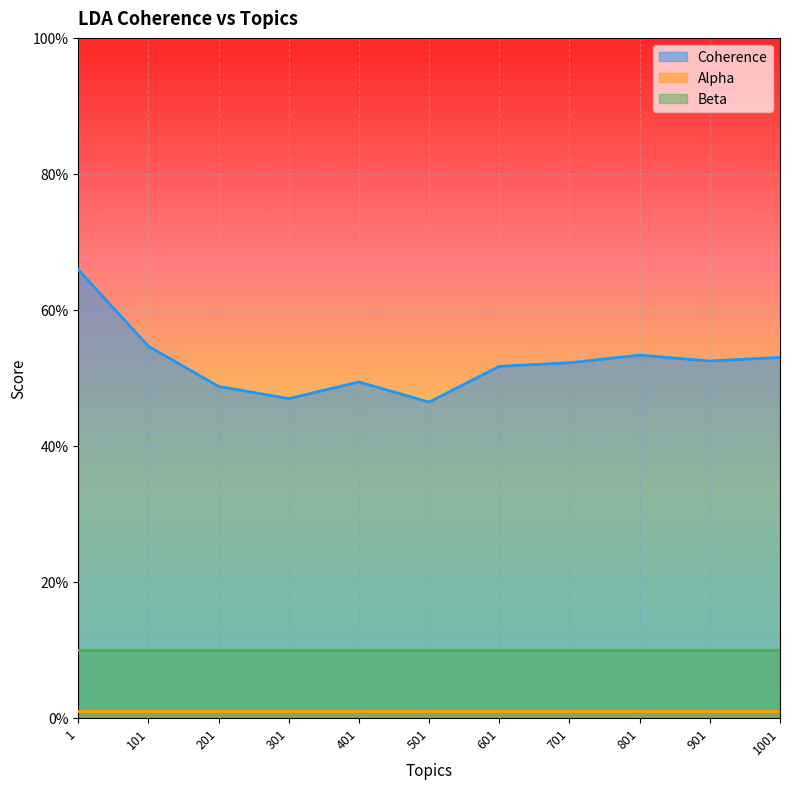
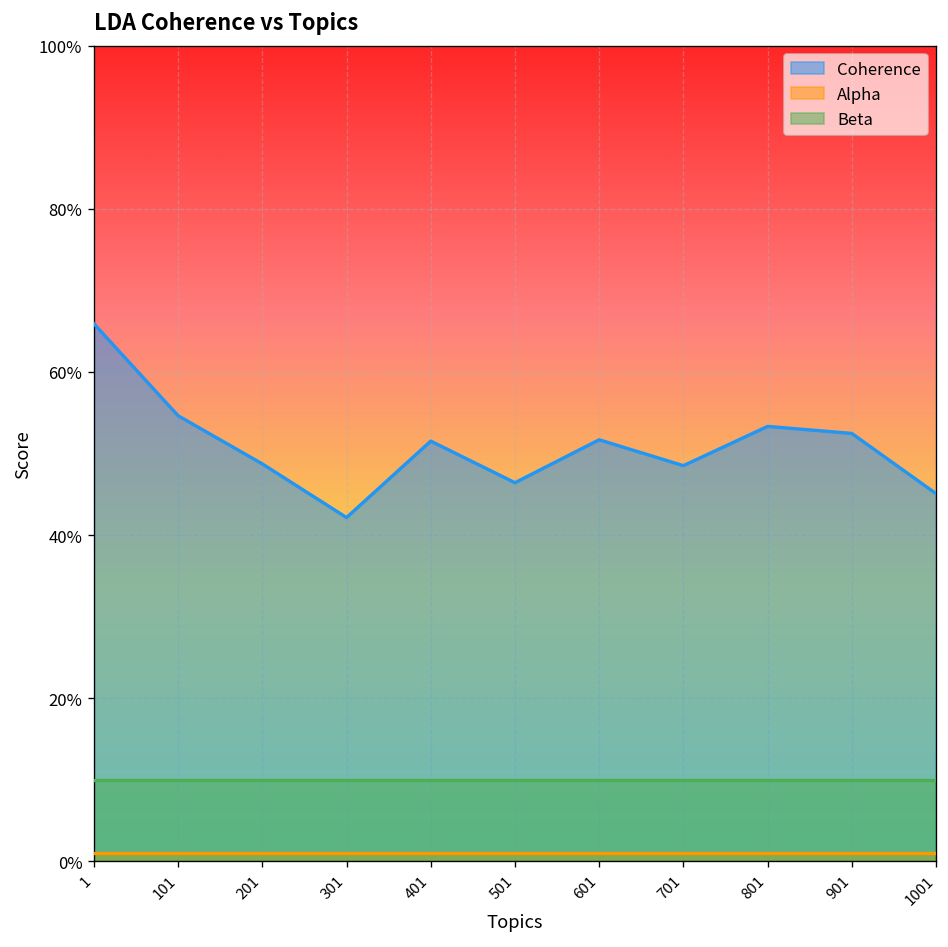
Coherence, 301: 47% -> 42%
Coherence, 401: 49% -> 52%
Coherence, 701: 52% -> 49%
Coherence, 1001: 53% -> 45%
